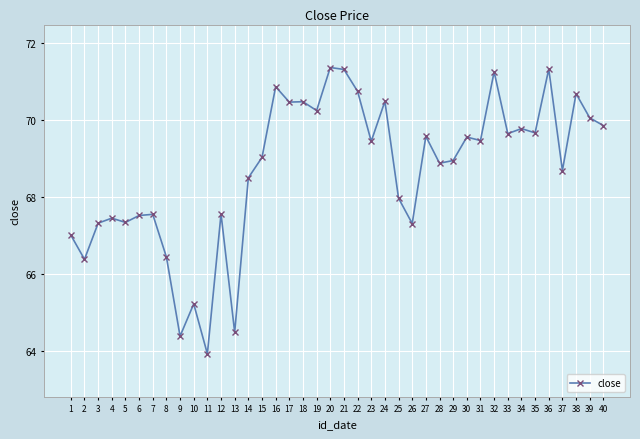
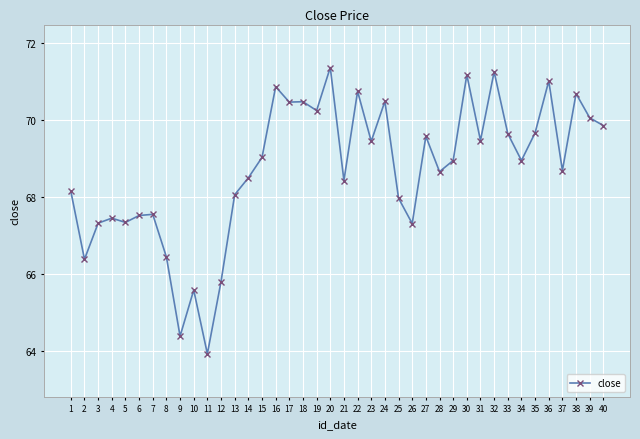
1: 67.0 -> 68.2
10: 65.2 -> 65.6
12: 67.6 -> 65.8
13: 64.5 -> 68.1
21: 71.3 -> 68.4
28: 68.9 -> 68.7
30: 69.6 -> 71.2
34: 69.8 -> 69.0
36: 71.3 -> 71.0
